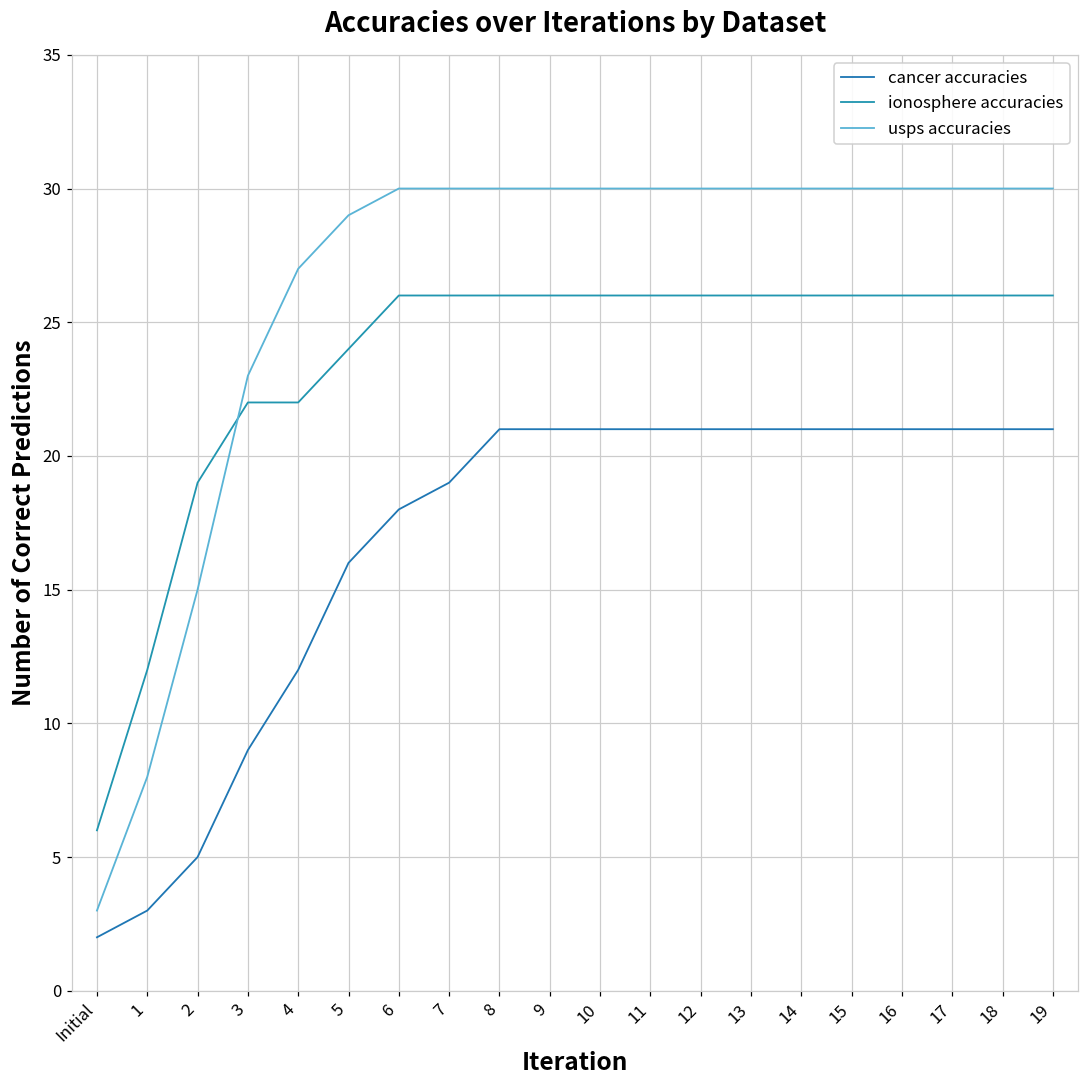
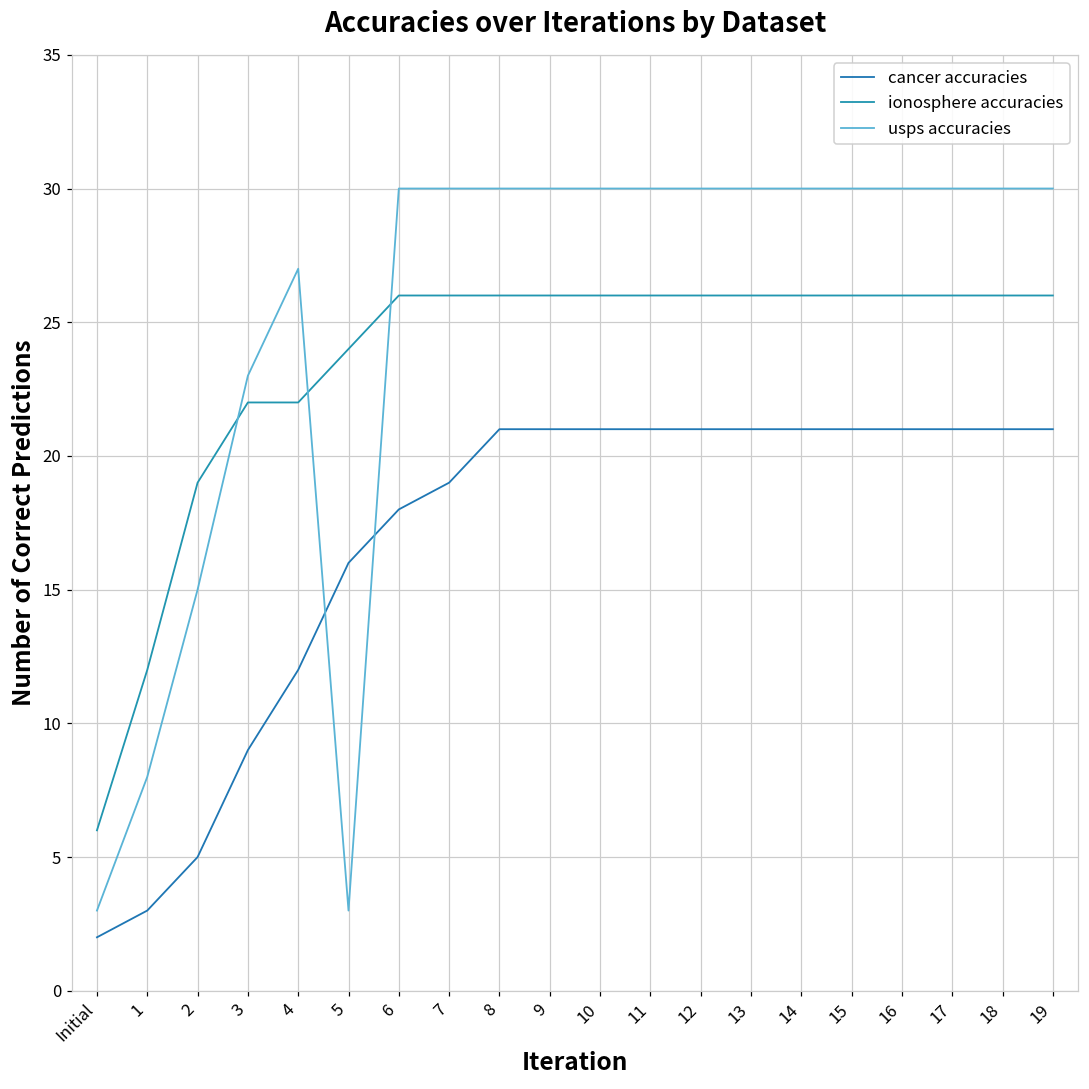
usps accuracies, 5: 29 -> 3
